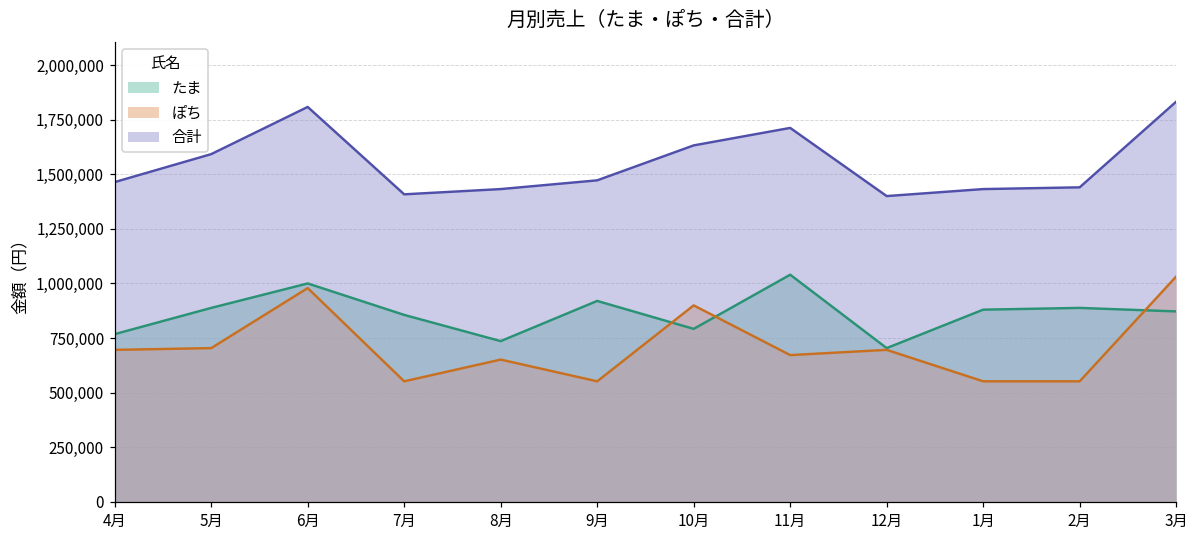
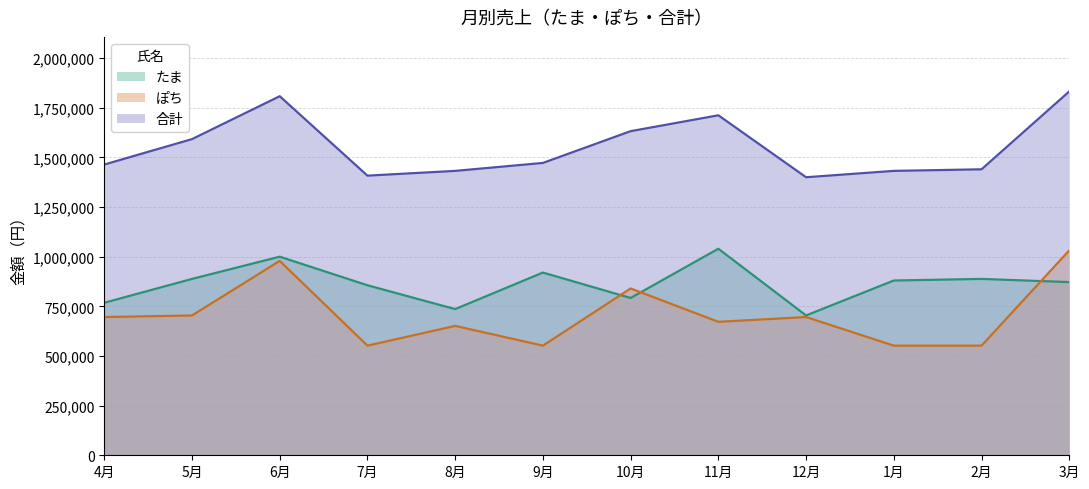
ぽち, 10月: 900,000 -> 840,000
